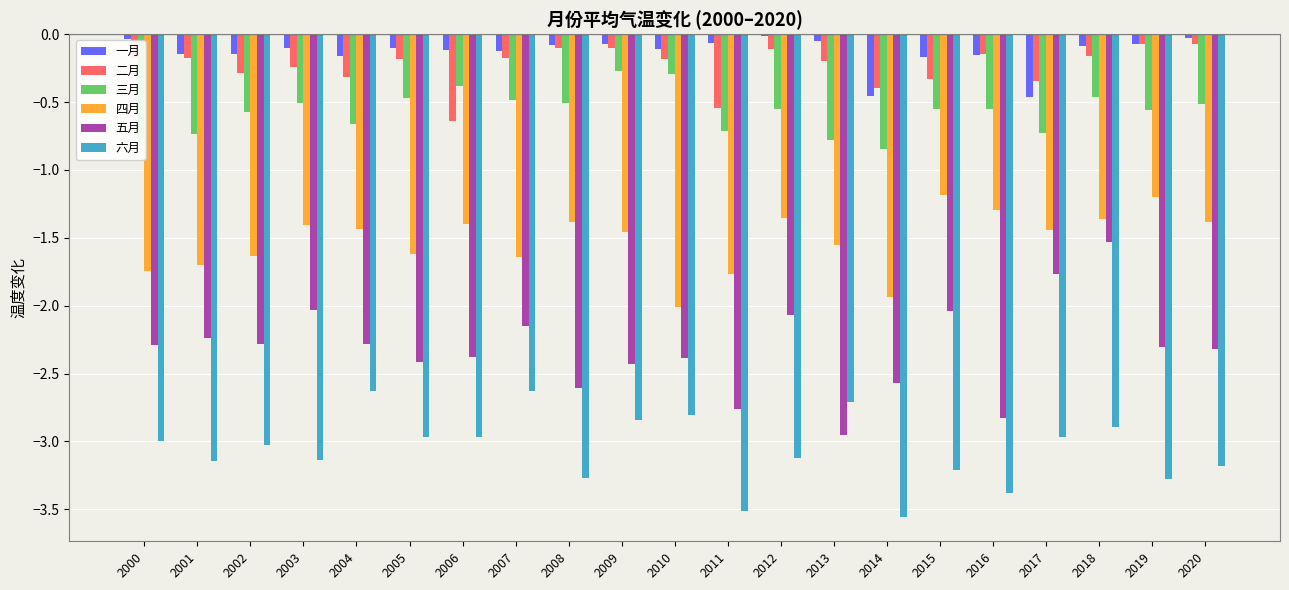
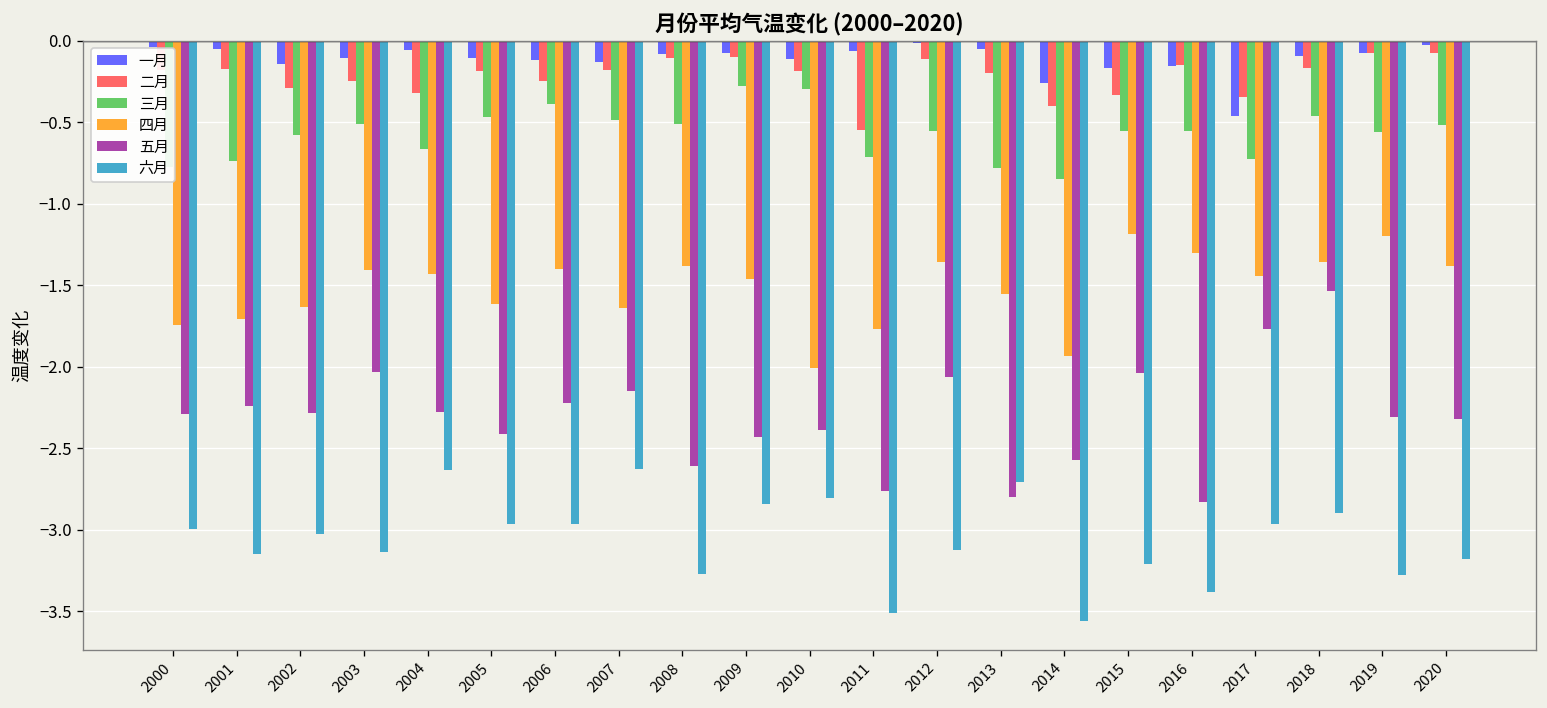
一月, 2001: -0.15 -> -0.05
一月, 2004: -0.16 -> -0.05
二月, 2006: -0.64 -> -0.25
五月, 2006: -2.38 -> -2.23
五月, 2013: -2.95 -> -2.80
一月, 2014: -0.45 -> -0.26
